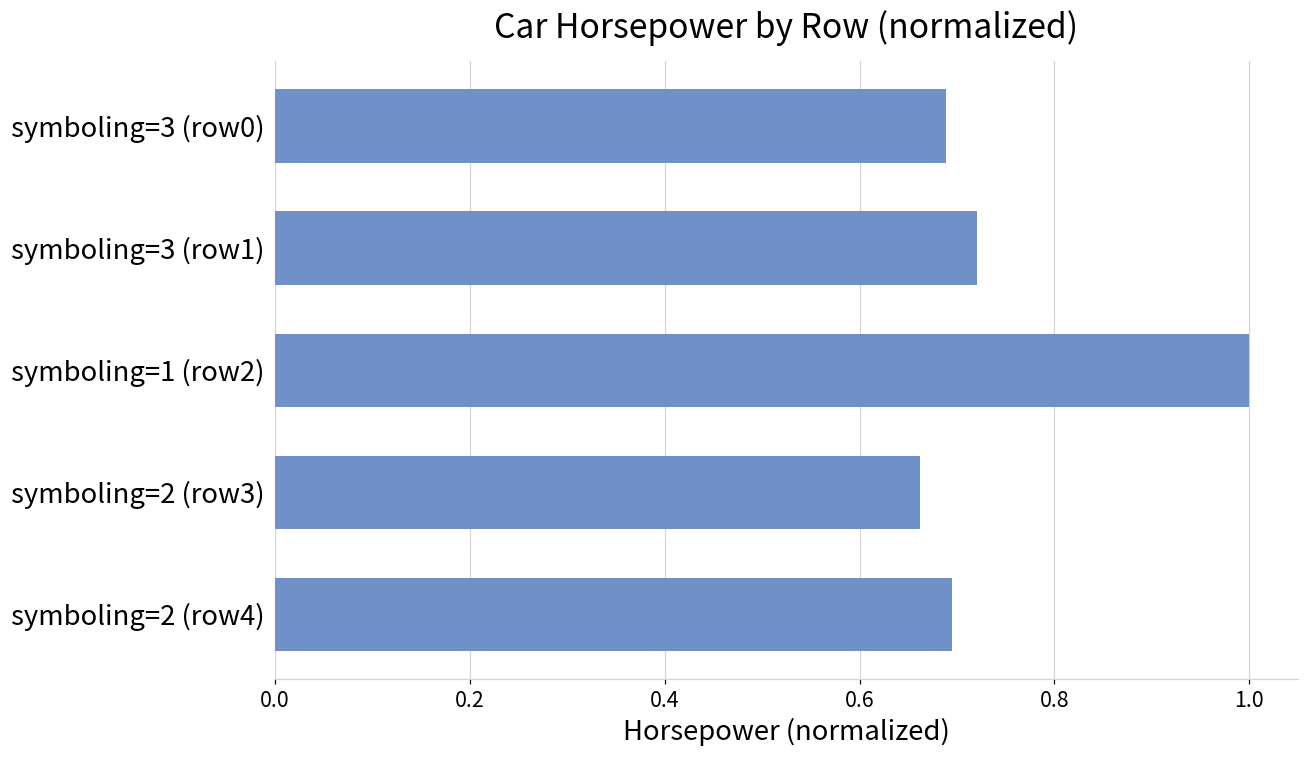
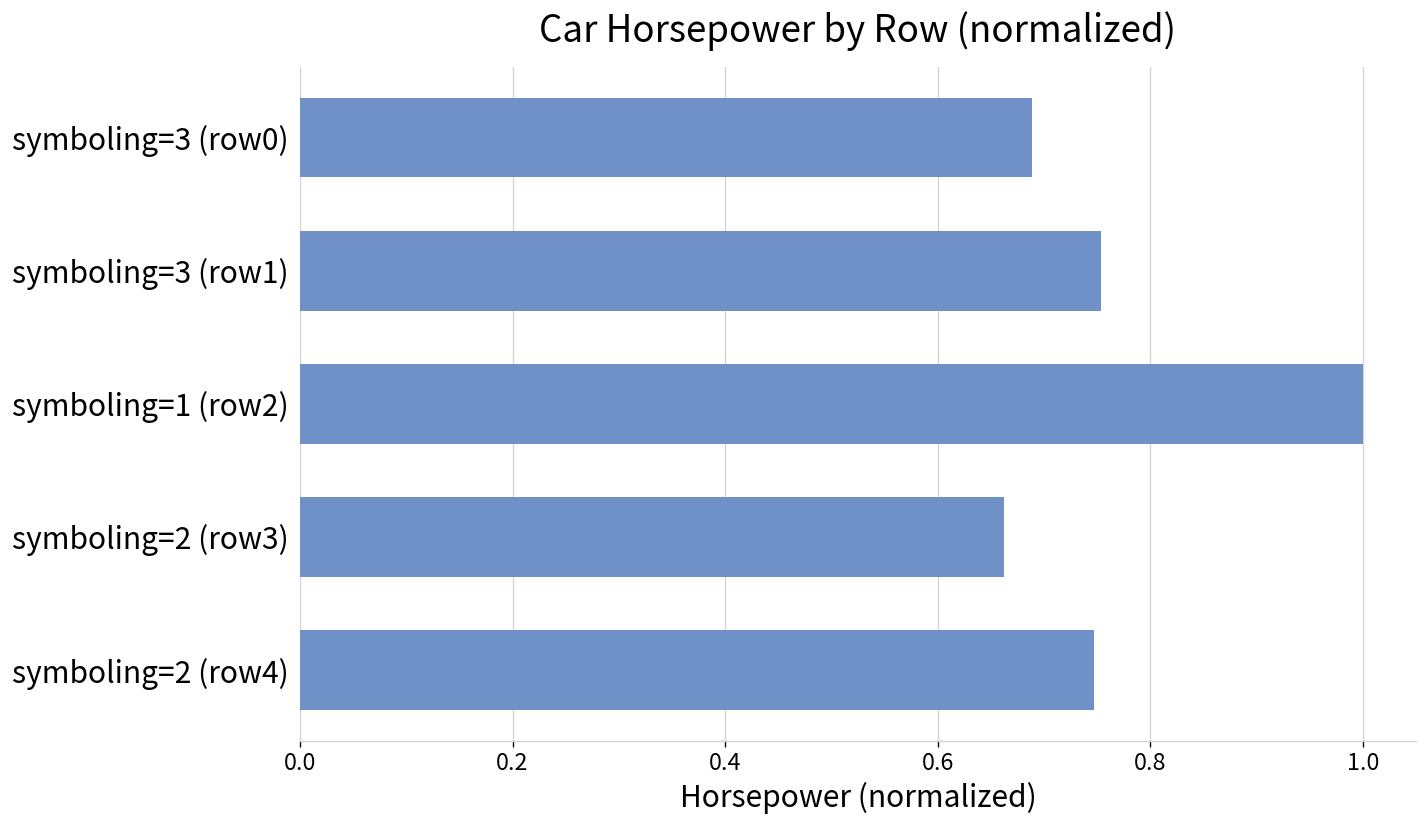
symboling=3 (row1): 0.72 -> 0.75
symboling=2 (row4): 0.69 -> 0.75
